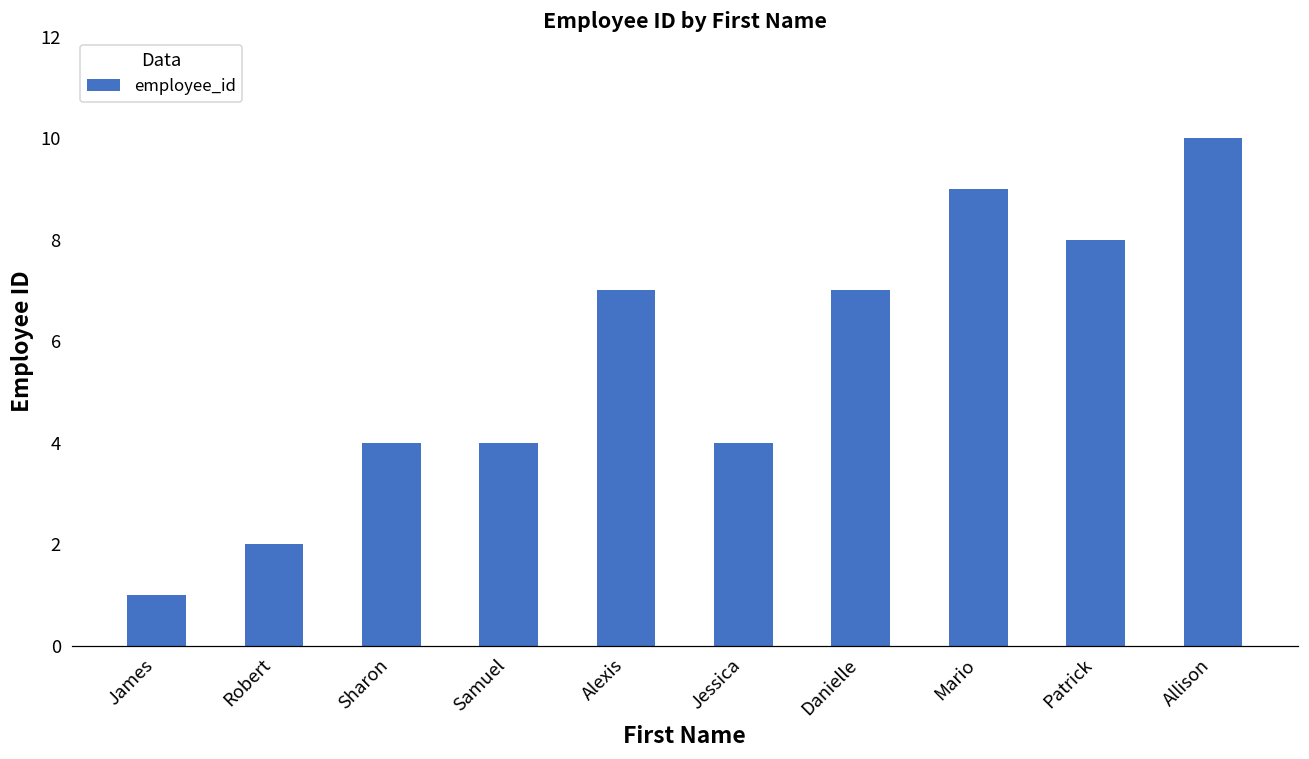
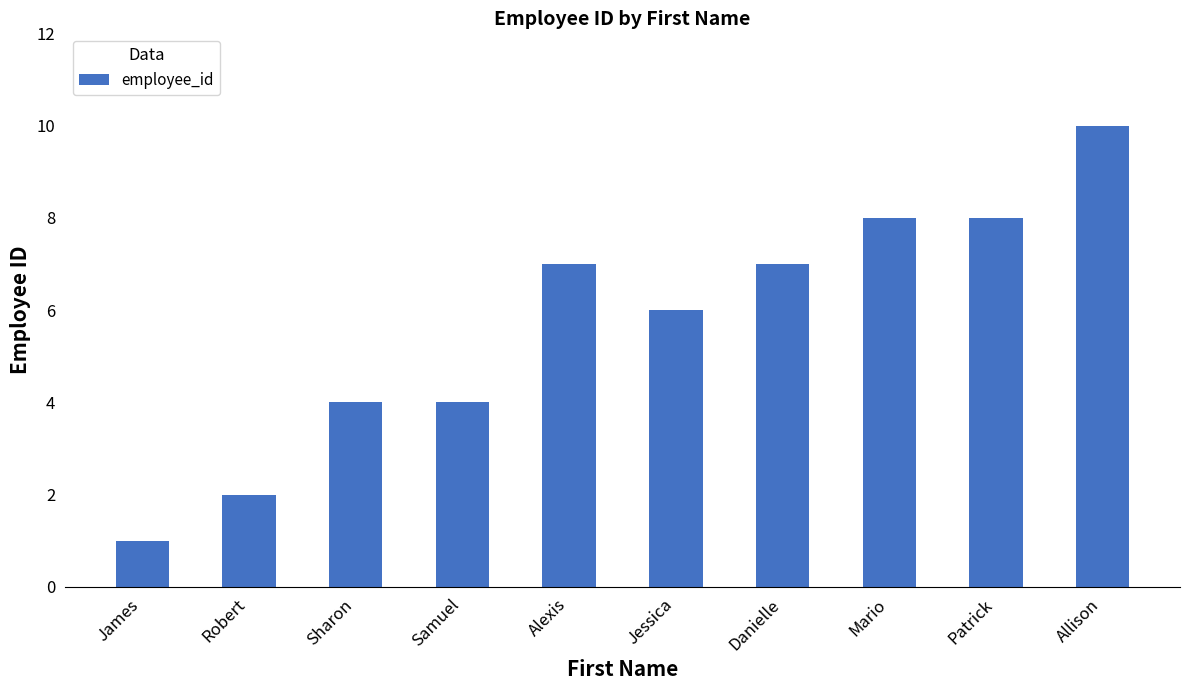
Jessica: 4 -> 6
Mario: 9 -> 8
